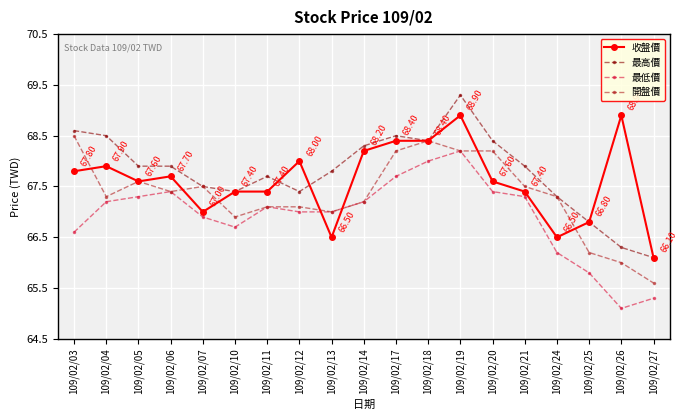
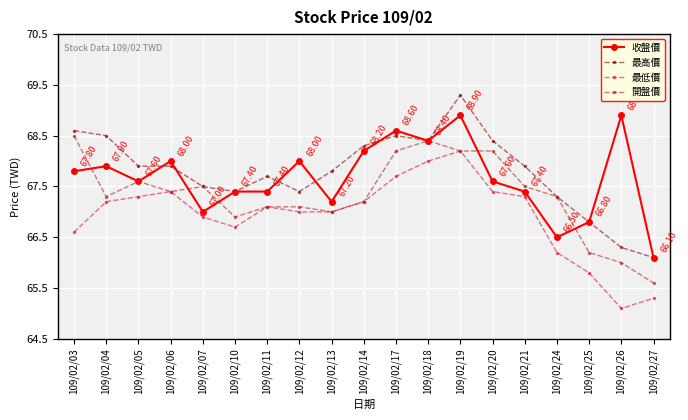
收盤價, 109/02/06: 67.70 -> 68.00
收盤價, 109/02/13: 66.50 -> 67.20
收盤價, 109/02/17: 68.40 -> 68.60
